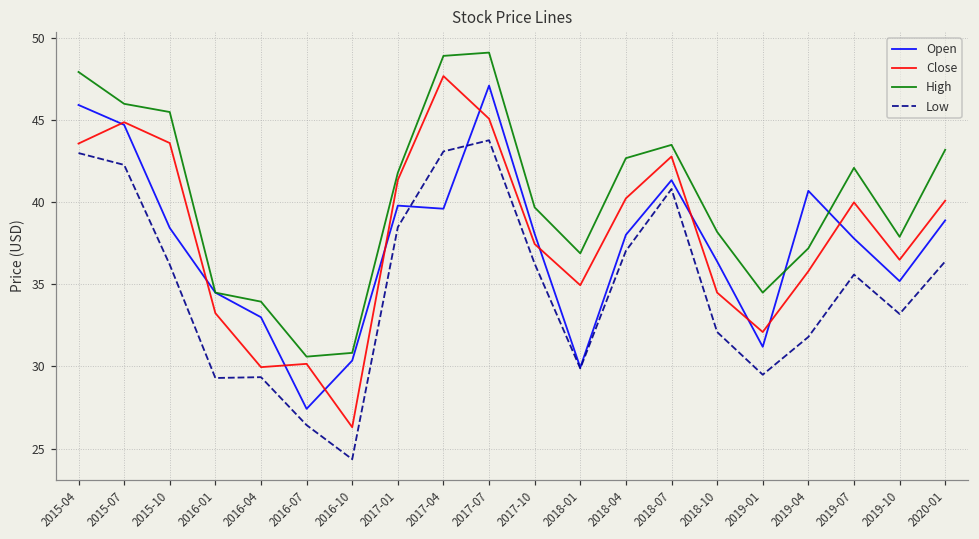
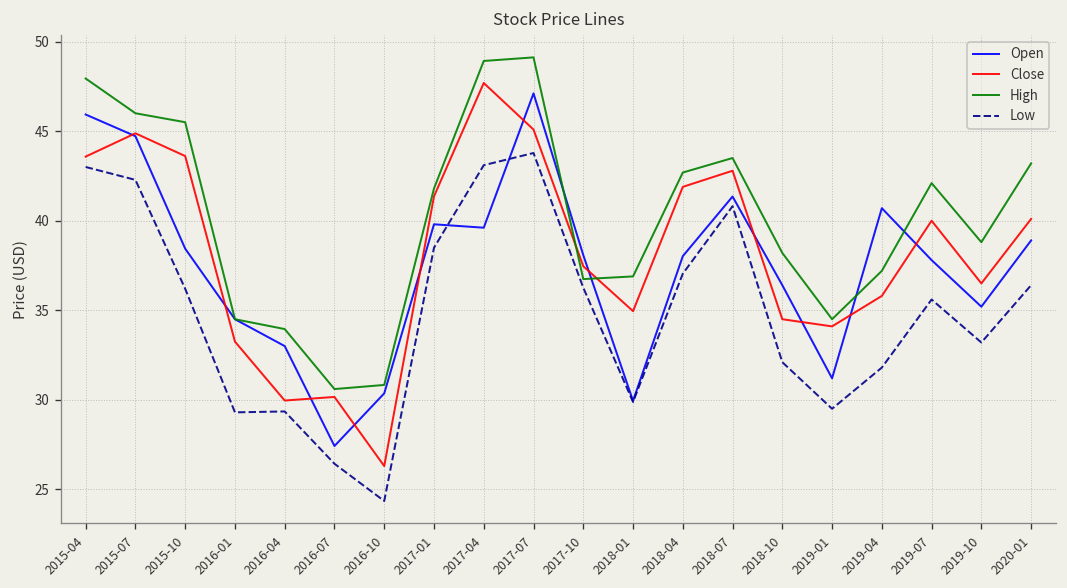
High, 2017-10: 39.7 -> 36.7
Close, 2018-04: 40.2 -> 41.9
Close, 2019-01: 32.1 -> 34.1
High, 2019-10: 37.9 -> 38.8
